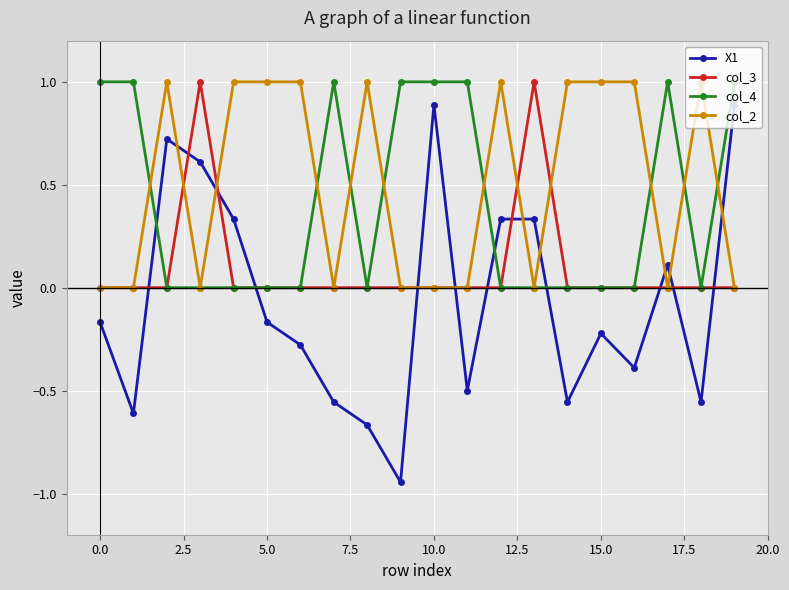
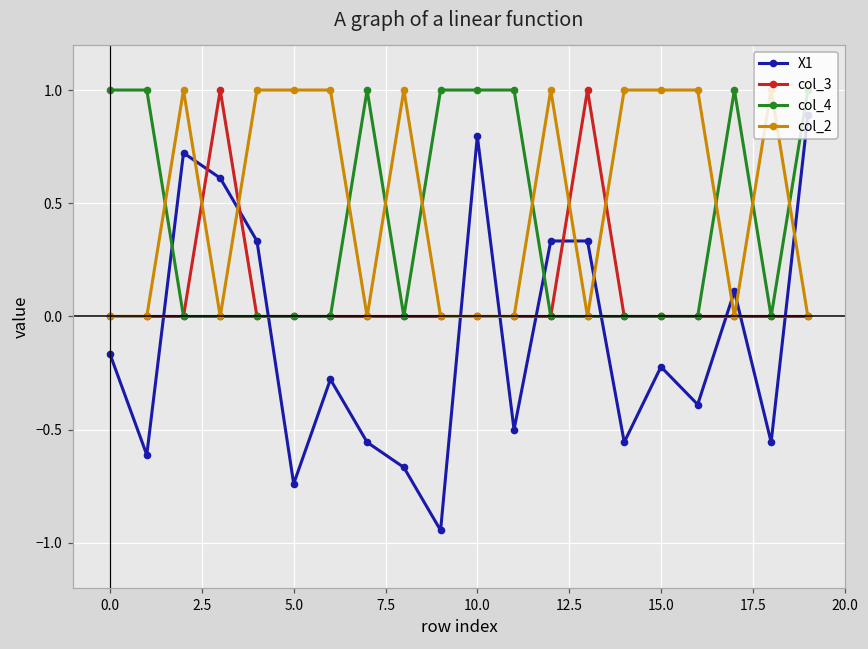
X1, 5.0: -0.17 -> -0.74
X1, 10.0: 0.89 -> 0.80
